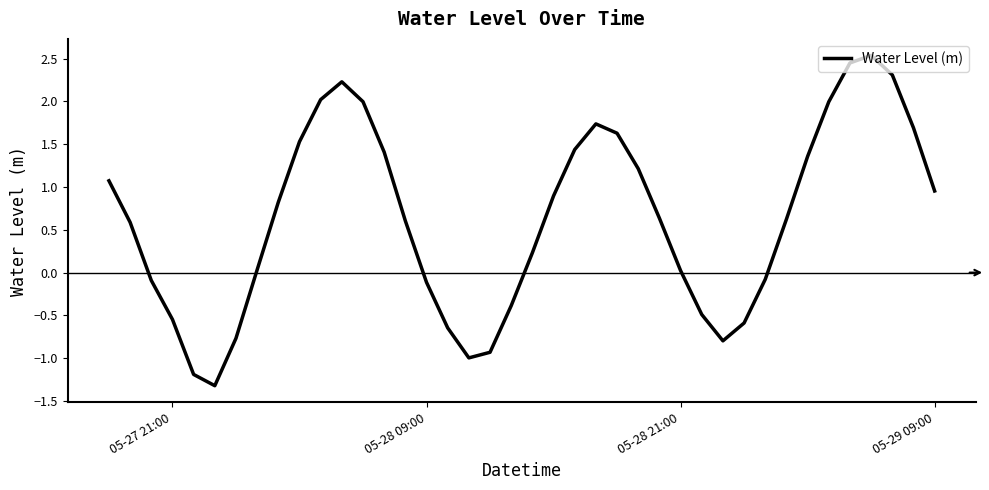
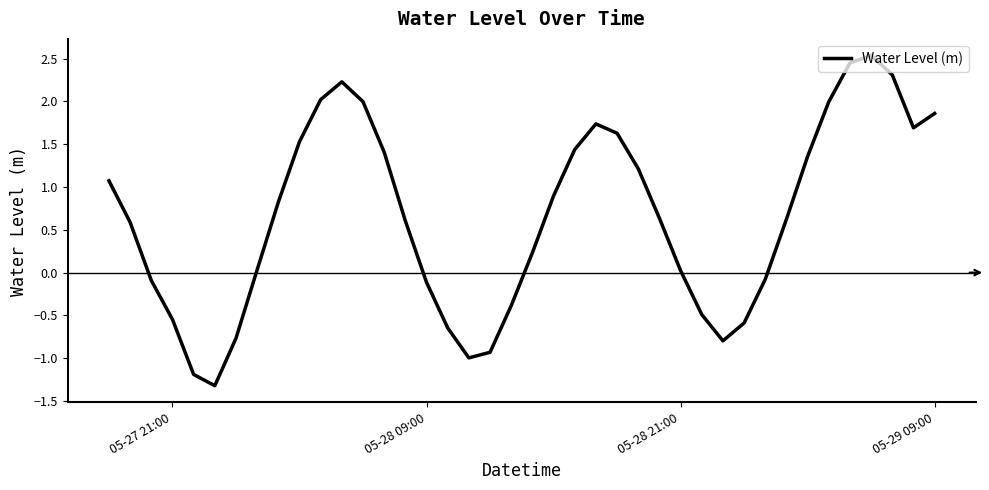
05-29 09:00: 1.0 -> 1.9
